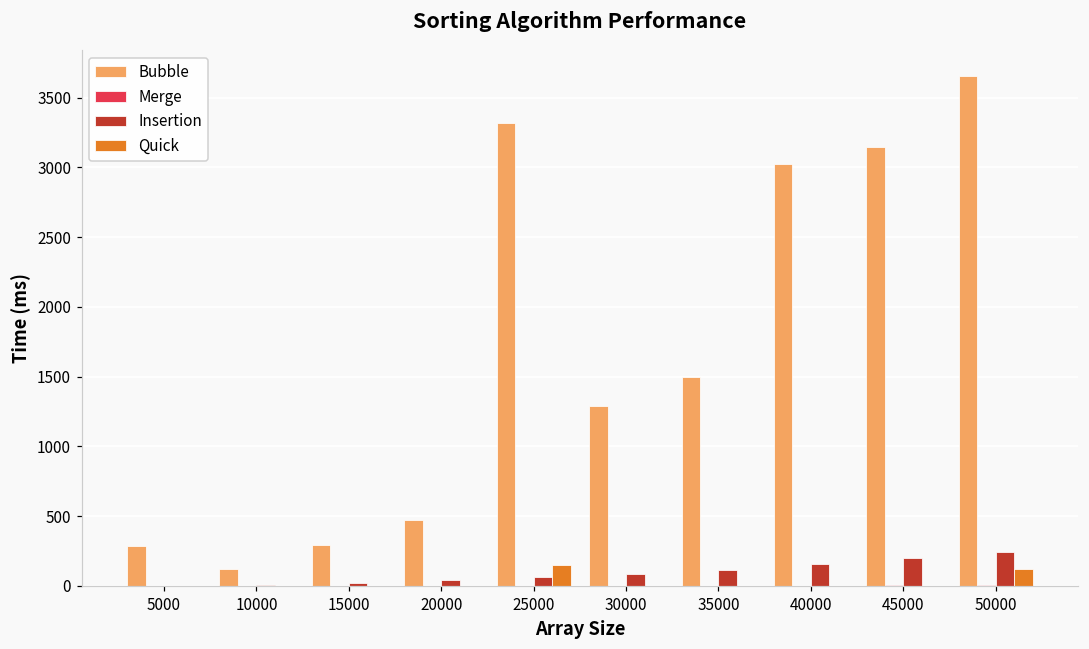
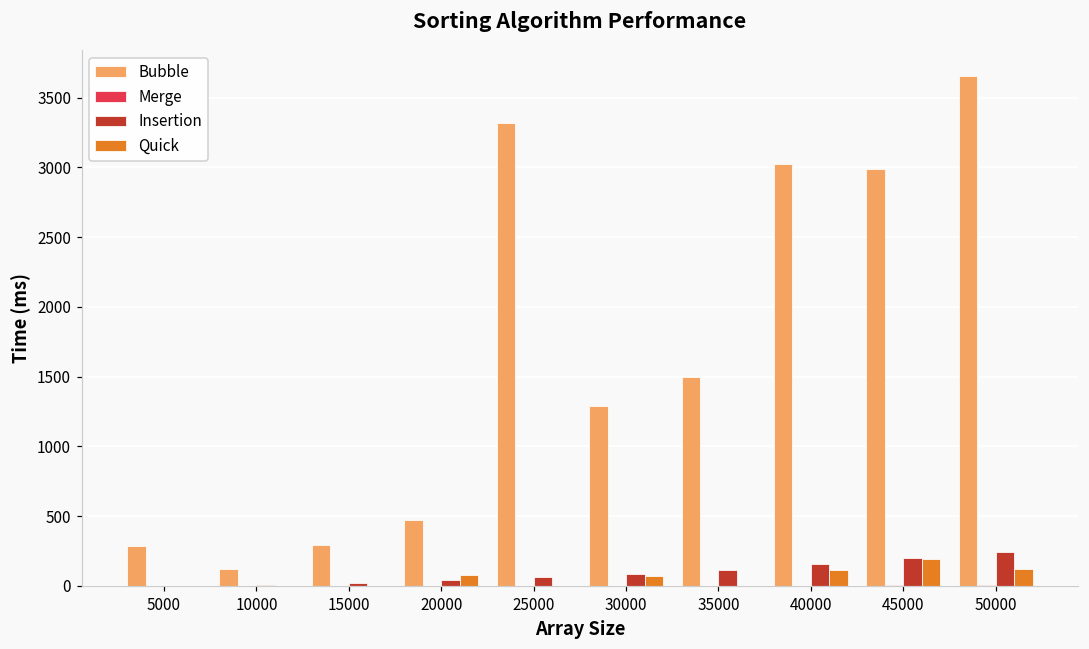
Quick, 20000: 0 -> 80
Quick, 25000: 150 -> 0
Quick, 30000: 0 -> 80
Quick, 40000: 0 -> 120
Bubble, 45000: 3150 -> 2990
Quick, 45000: 0 -> 190
